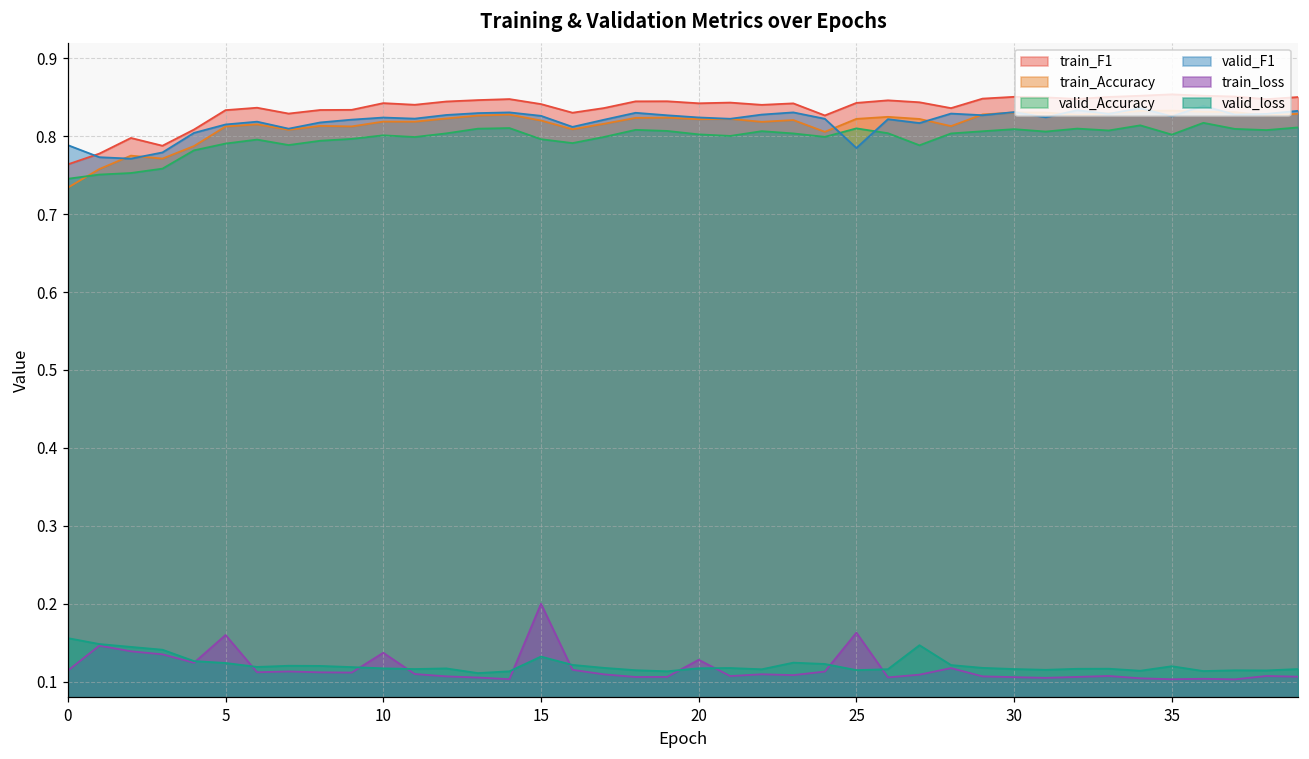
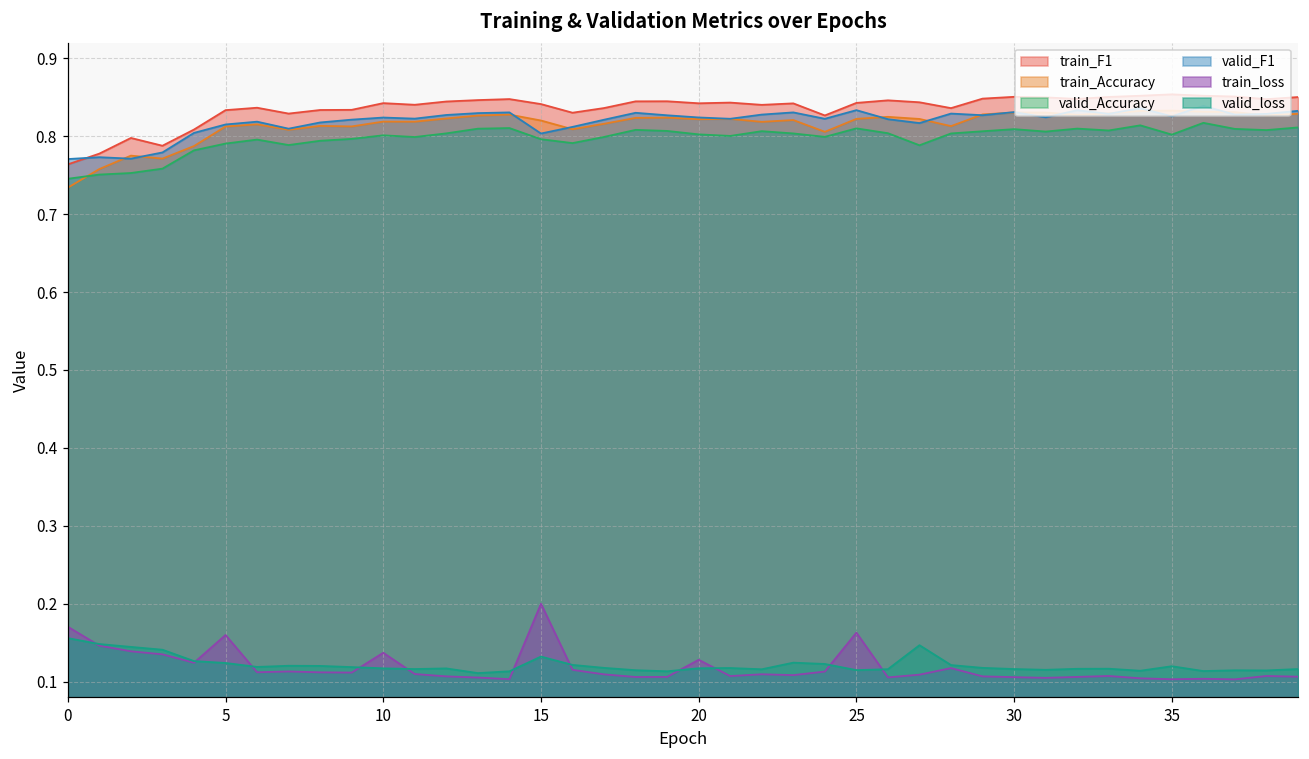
valid_F1, 0: 0.79 -> 0.77
train_loss, 0: 0.11 -> 0.17
valid_F1, 15: 0.83 -> 0.80
valid_F1, 25: 0.78 -> 0.83
